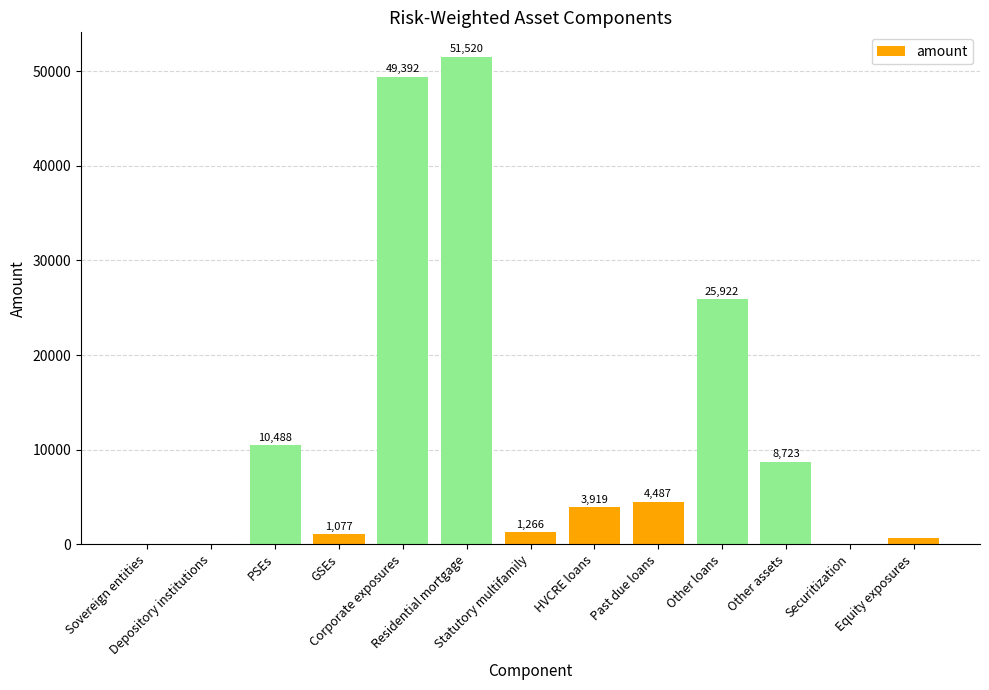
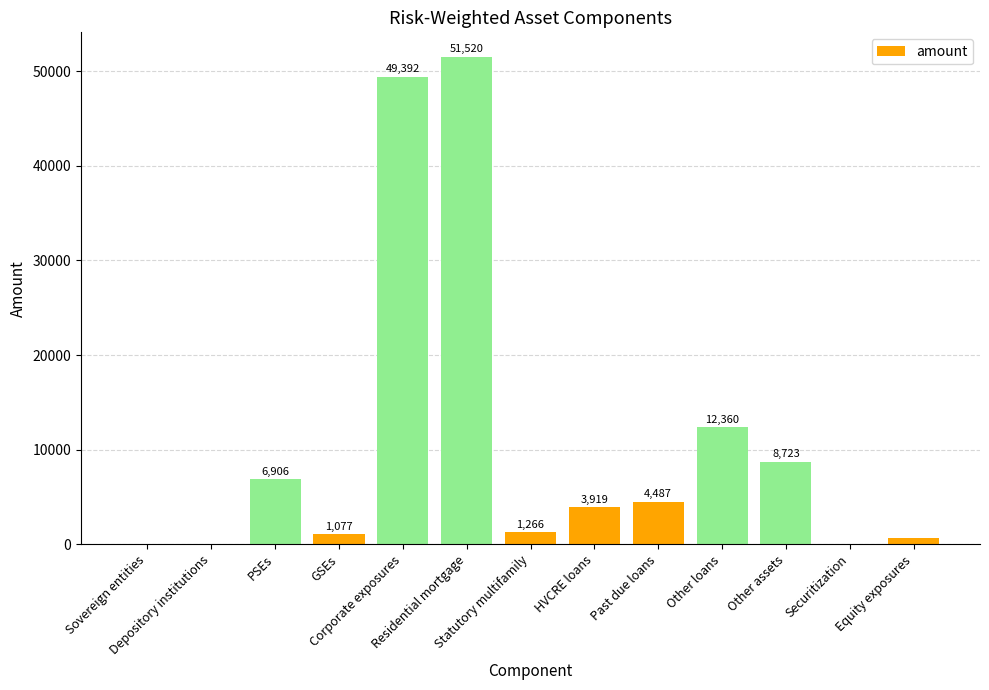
PSEs: 10,488 -> 6,906
Other loans: 25,922 -> 12,360
